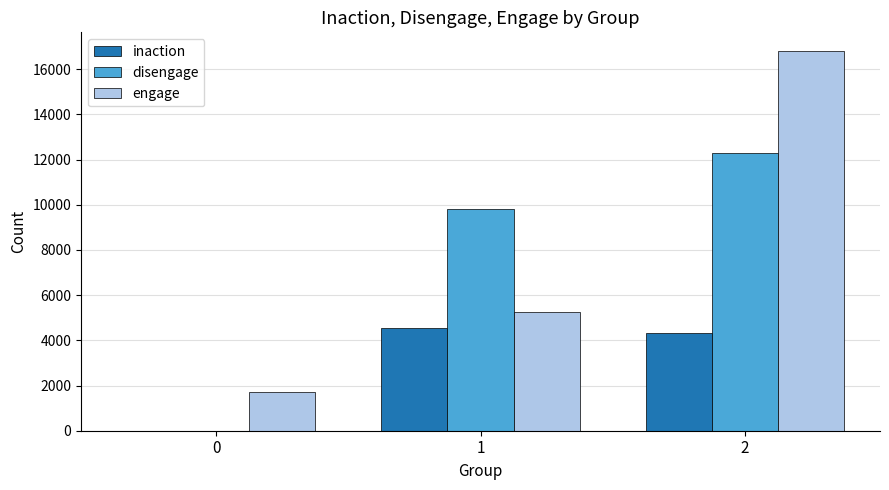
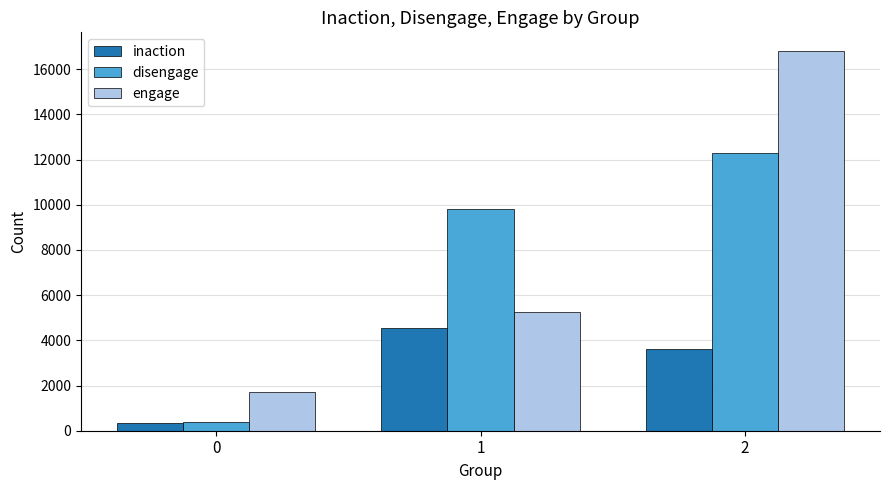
inaction, 0: 0 -> 400
disengage, 0: 0 -> 400
inaction, 2: 4300 -> 3600
